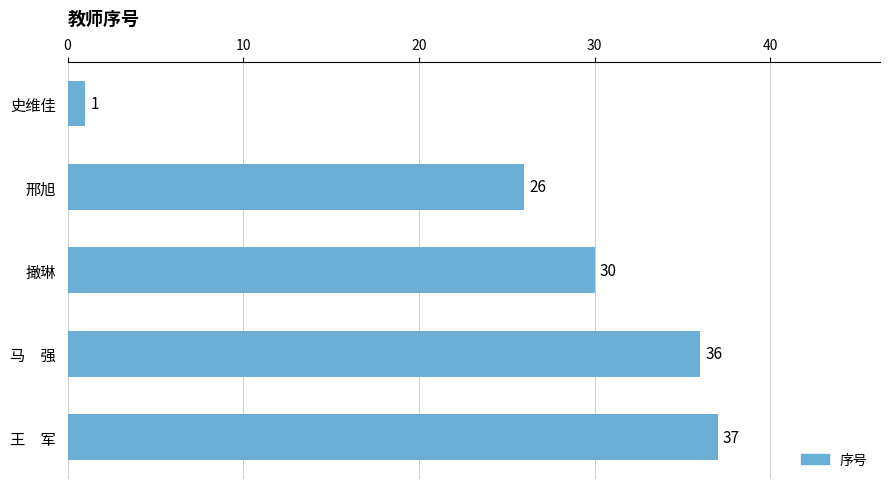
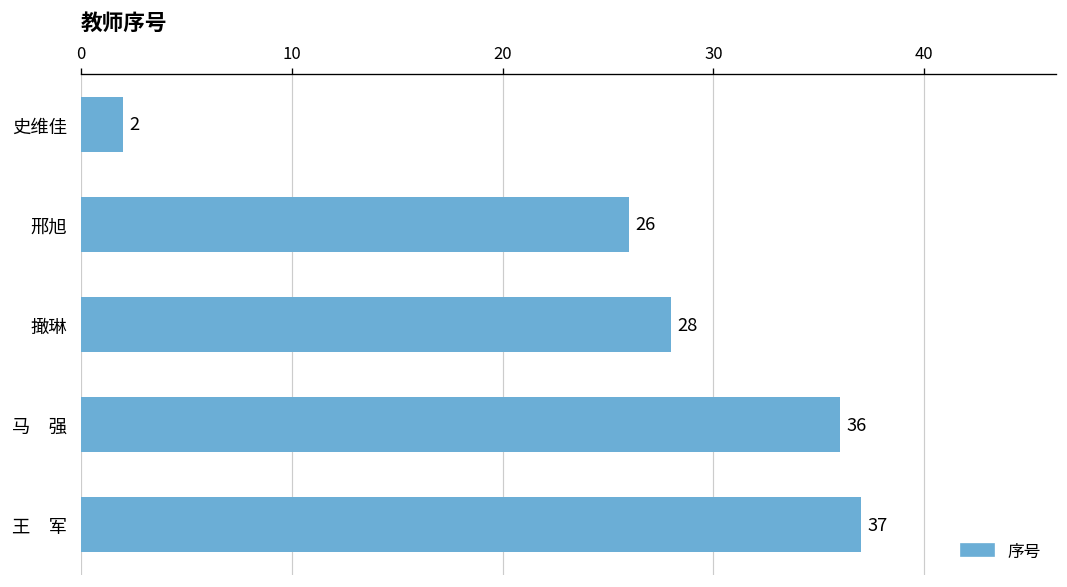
史维佳: 1 -> 2
撖琳: 30 -> 28
